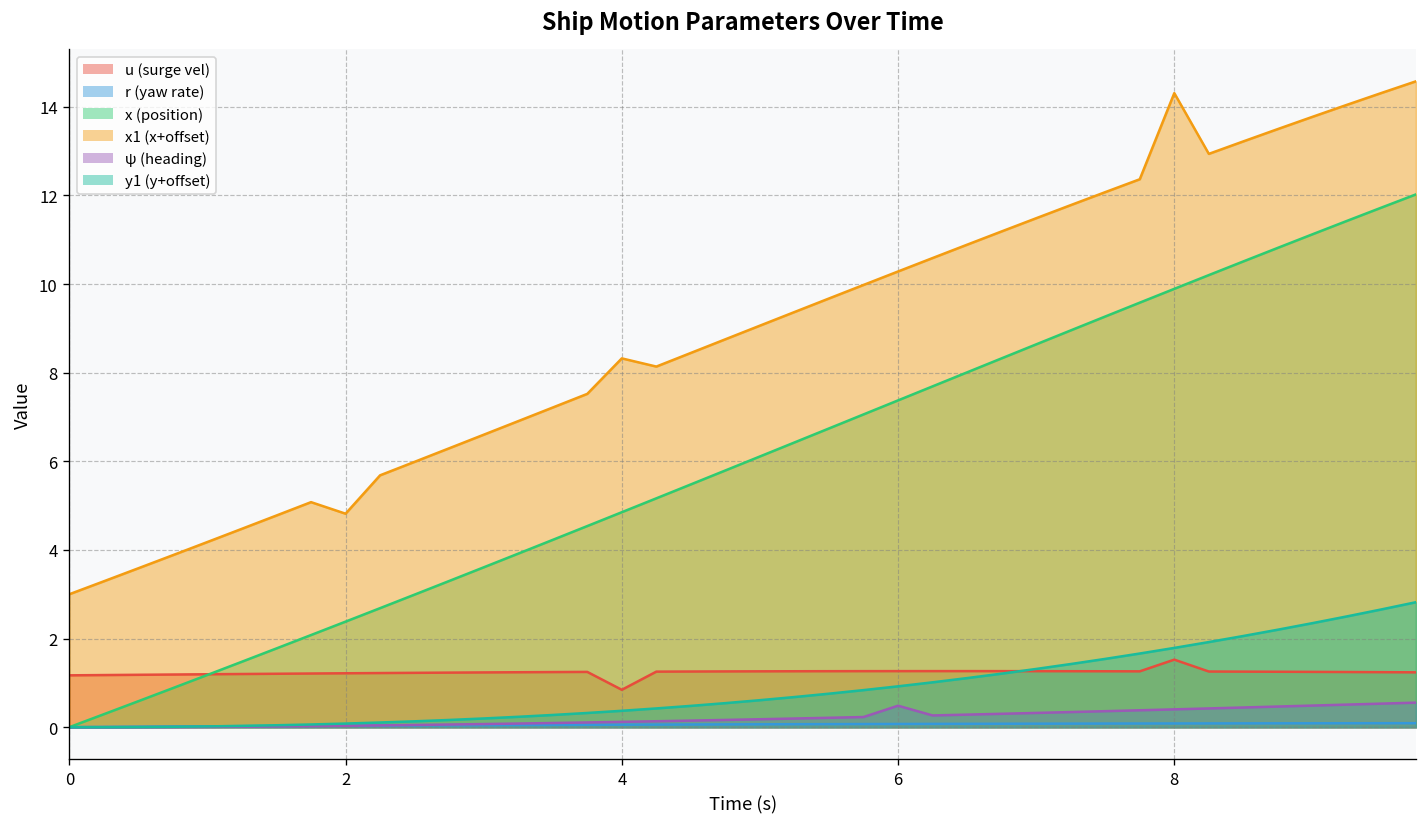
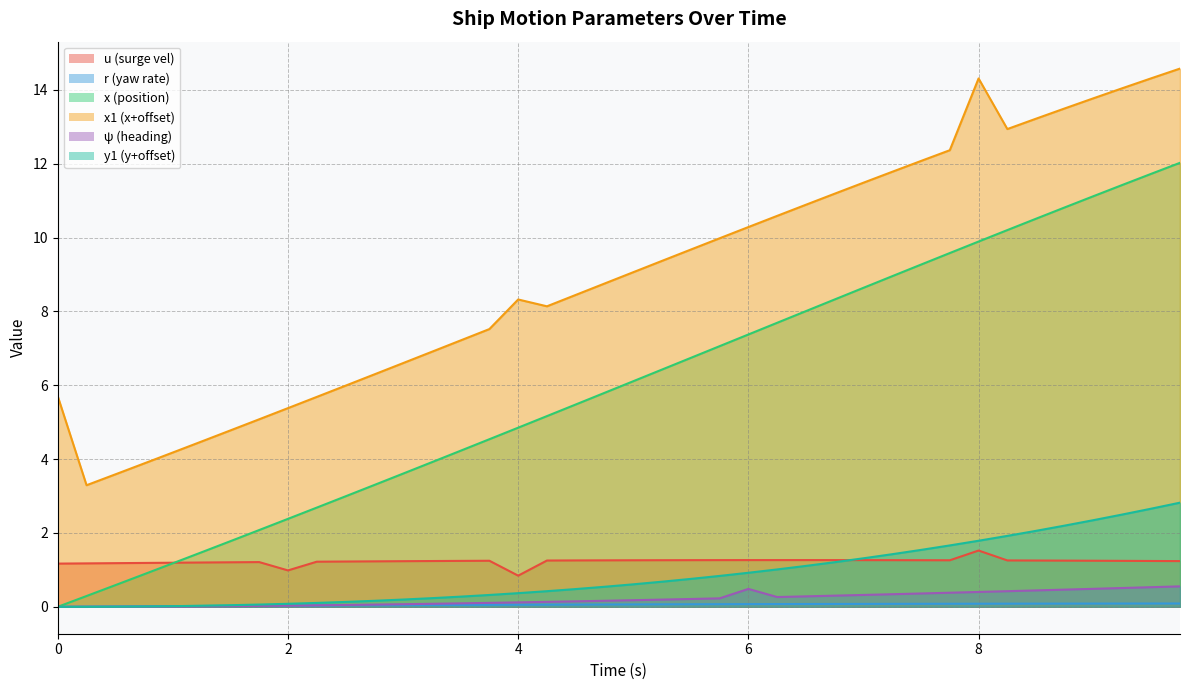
x1 (x+offset), 0: 3.0 -> 5.7
u (surge vel), 2: 1.2 -> 1.0
x1 (x+offset), 2: 4.8 -> 5.4
